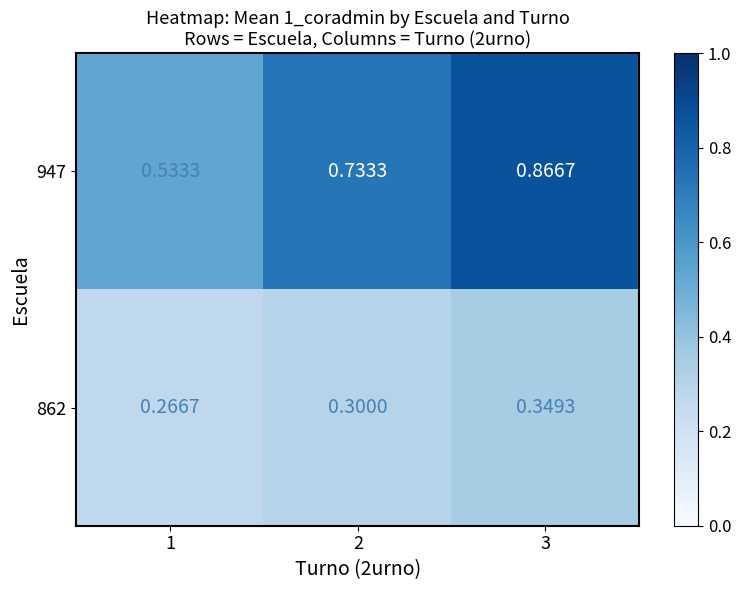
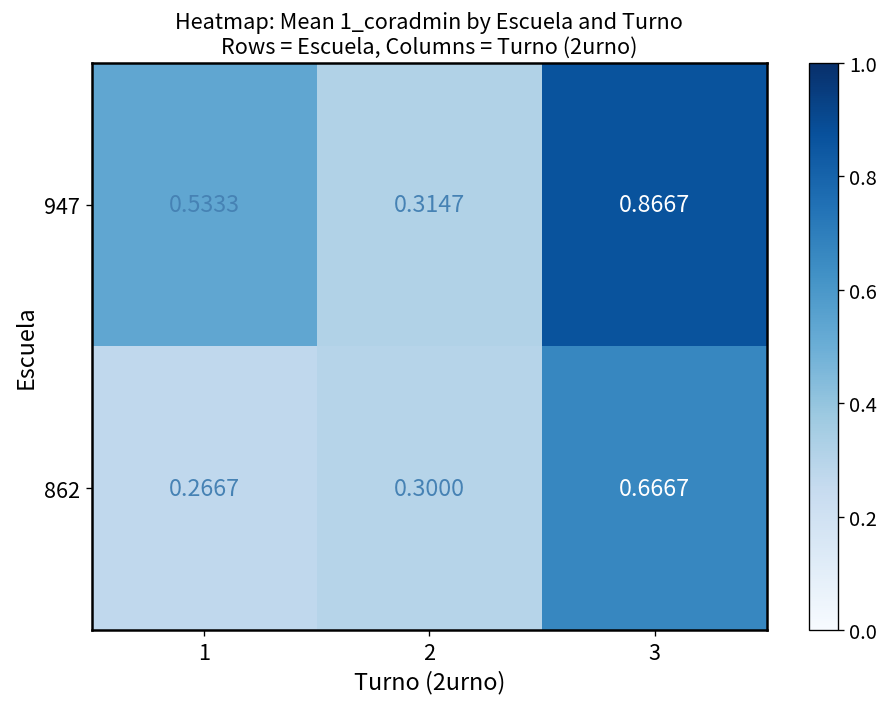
947, 2: 0.7333 -> 0.3147
862, 3: 0.3493 -> 0.6667
